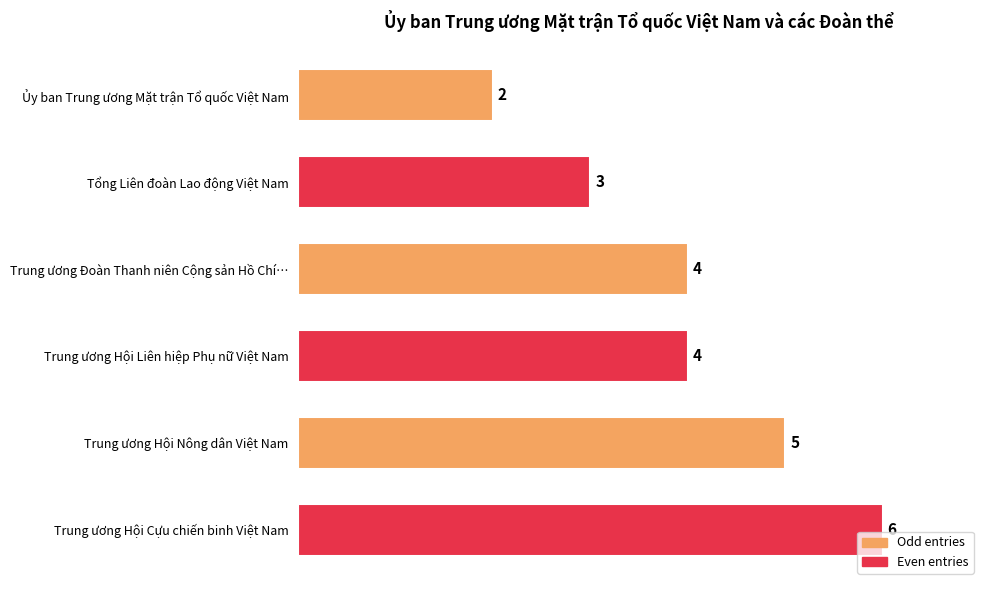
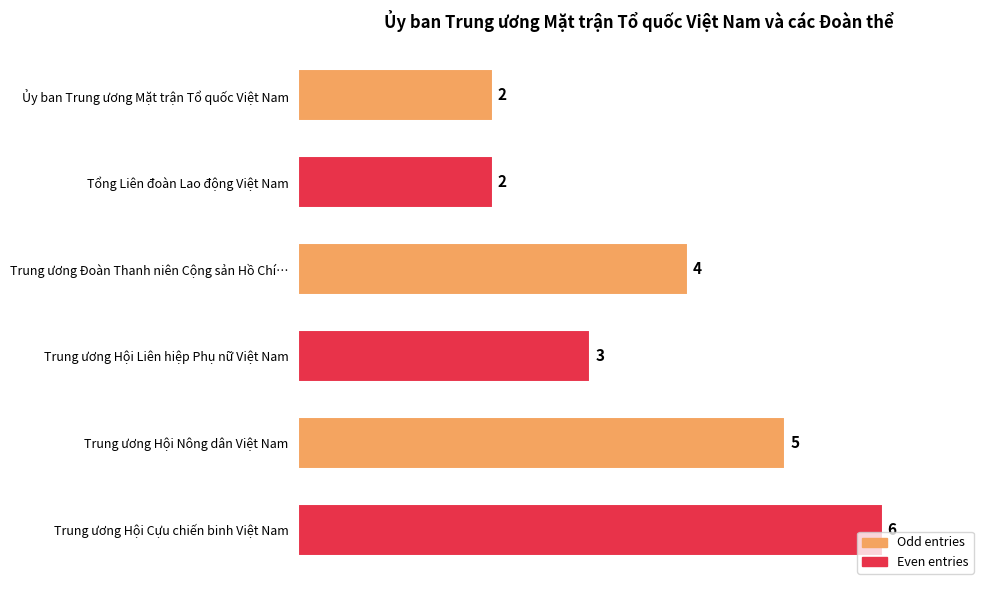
Tổng Liên đoàn Lao động Việt Nam: 3 -> 2
Trung ương Hội Liên hiệp Phụ nữ Việt Nam: 4 -> 3
